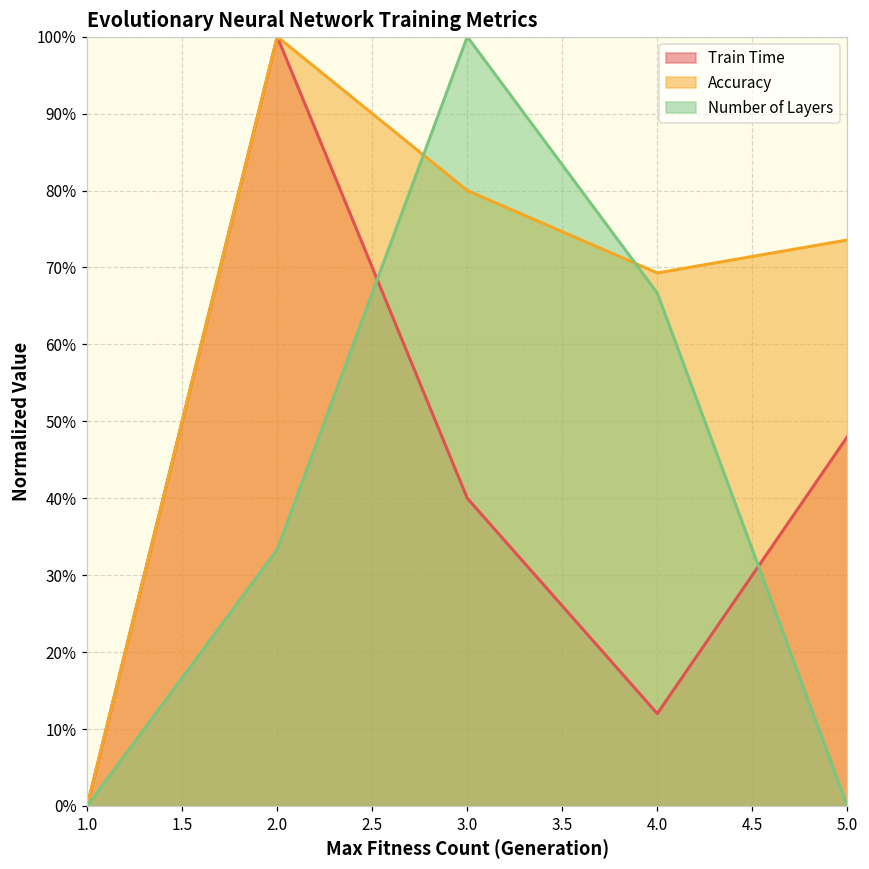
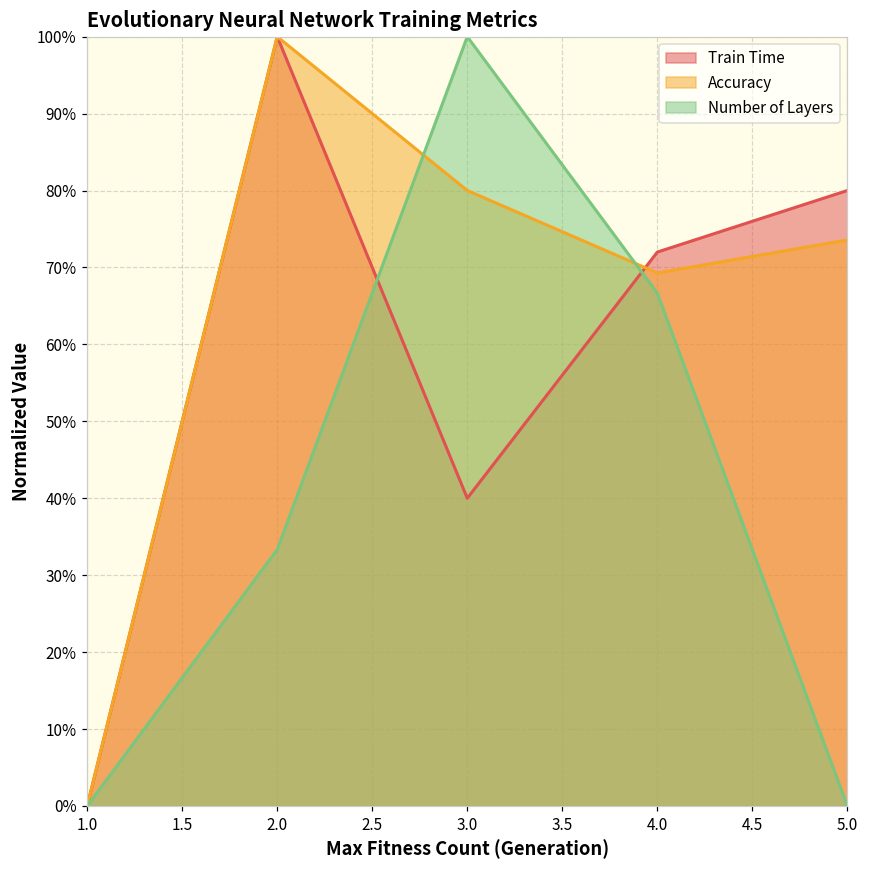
Train Time, 4.0: 12% -> 72%
Train Time, 5.0: 48% -> 80%
